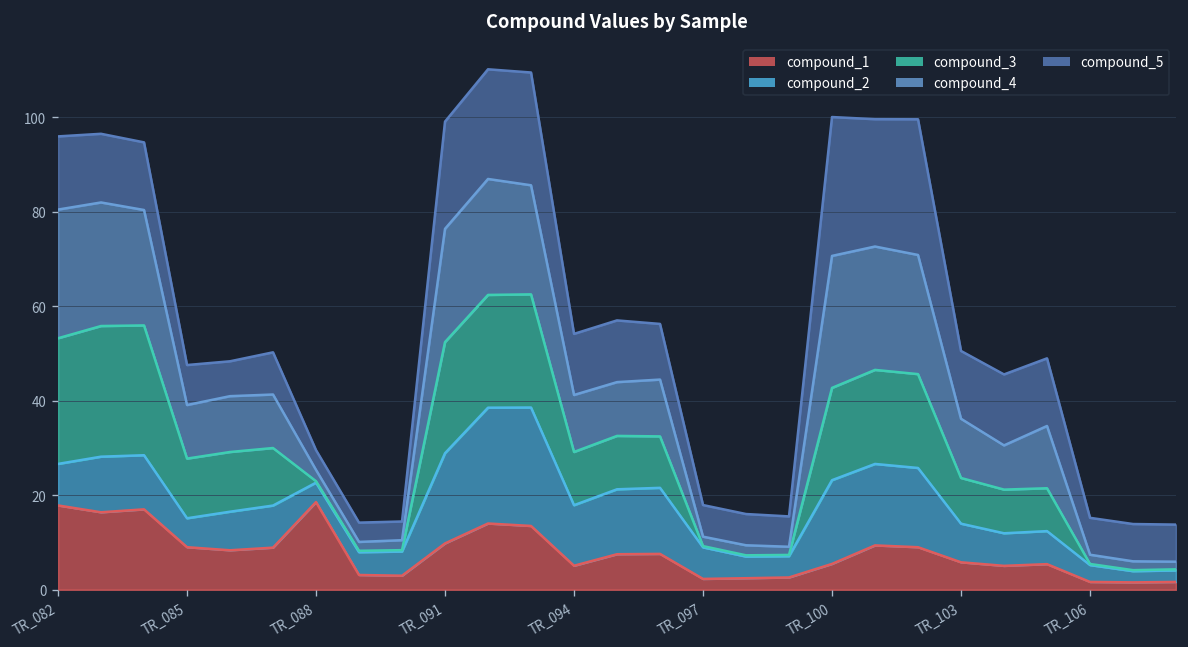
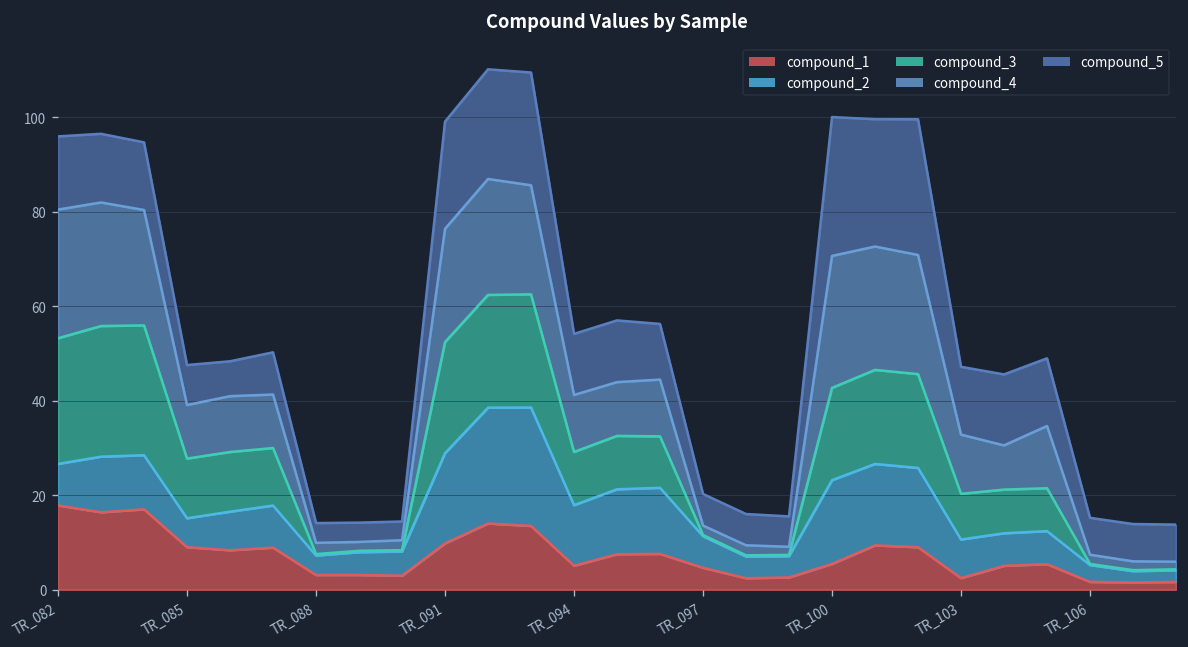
compound_1, TR_088: 19 -> 3
compound_1, TR_097: 2 -> 5
compound_1, TR_103: 6 -> 2
